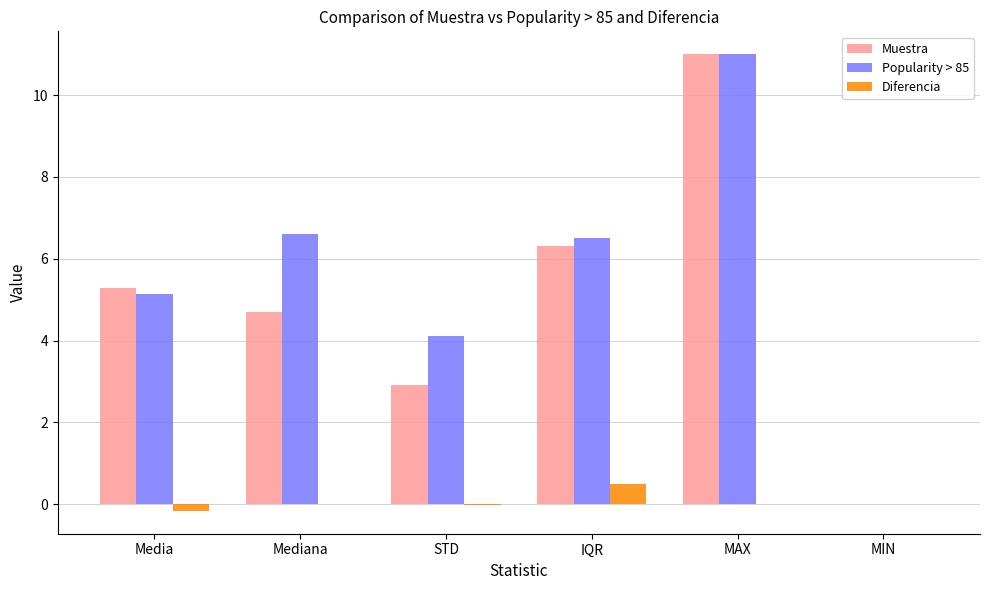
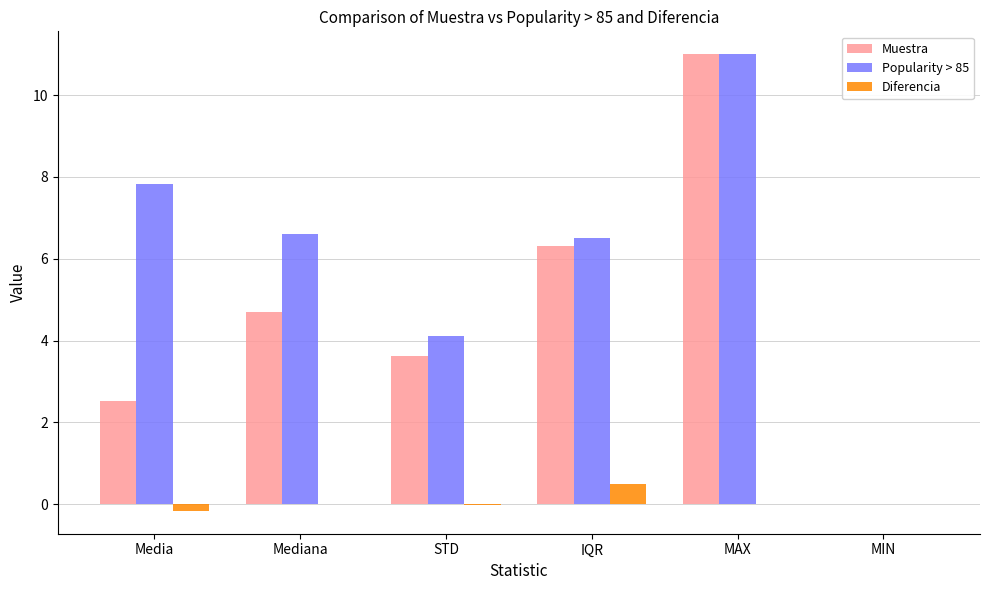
Muestra, Media: 5.3 -> 2.5
Popularity > 85, Media: 5.1 -> 7.8
Muestra, STD: 2.9 -> 3.6
